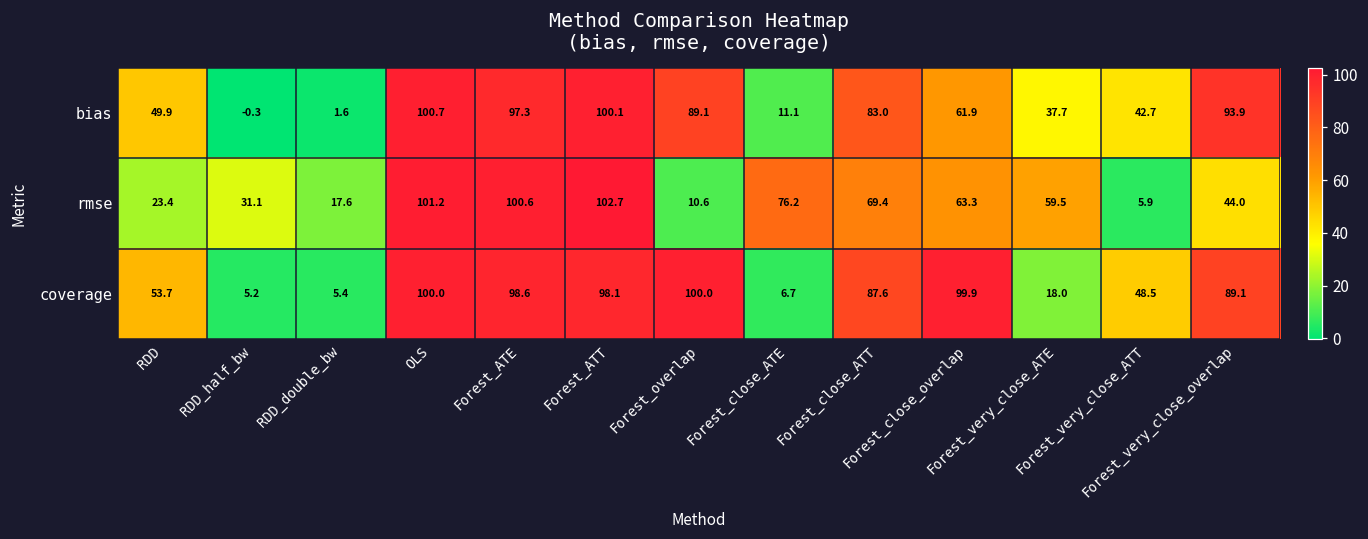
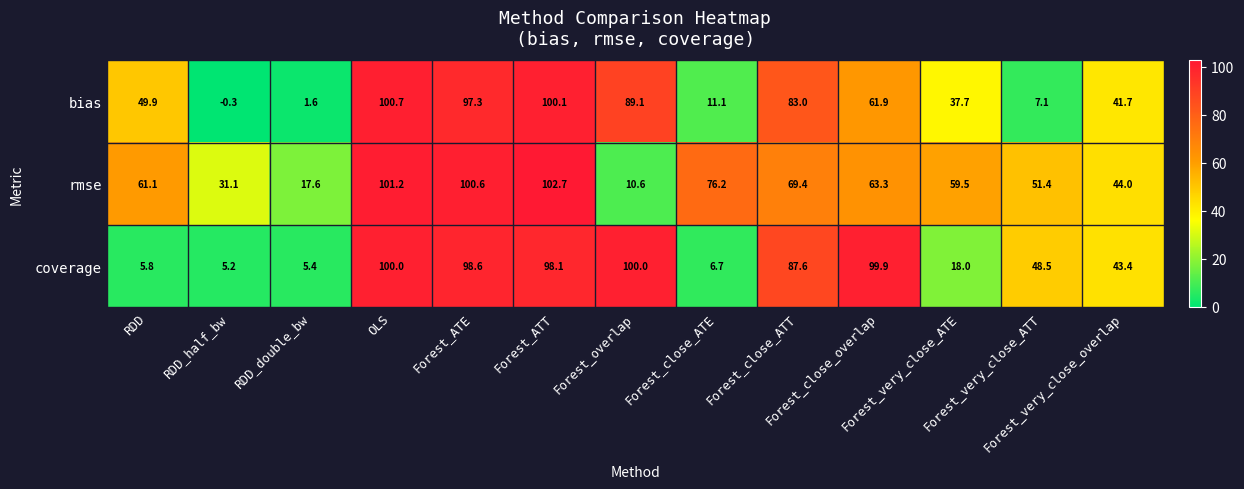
bias, Forest_very_close_ATT: 42.7 -> 7.1
bias, Forest_very_close_overlap: 93.9 -> 41.7
rmse, RDD: 23.4 -> 61.1
rmse, Forest_very_close_ATT: 5.9 -> 51.4
coverage, RDD: 53.7 -> 5.8
coverage, Forest_very_close_overlap: 89.1 -> 43.4
